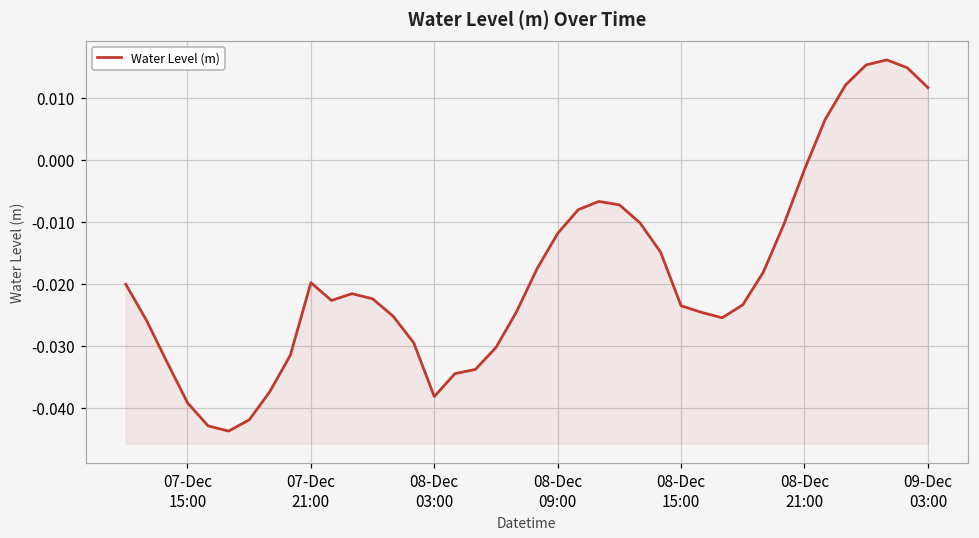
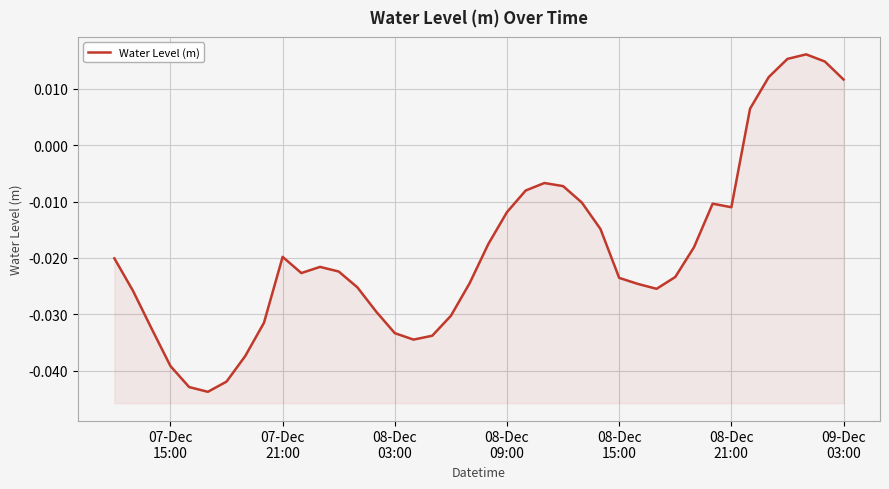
08-Dec 03:00: -0.038 -> -0.033
08-Dec 21:00: -0.002 -> -0.011
